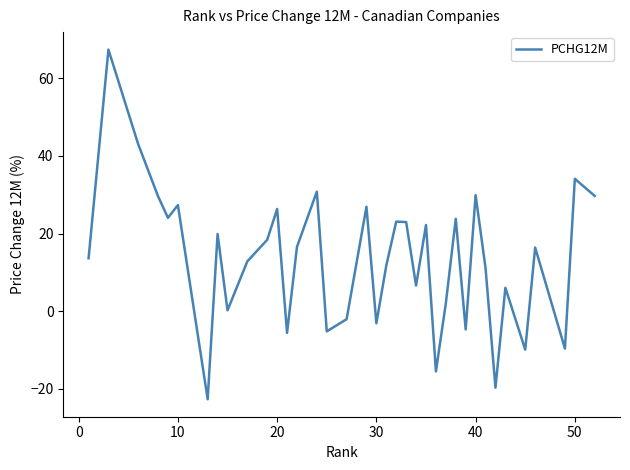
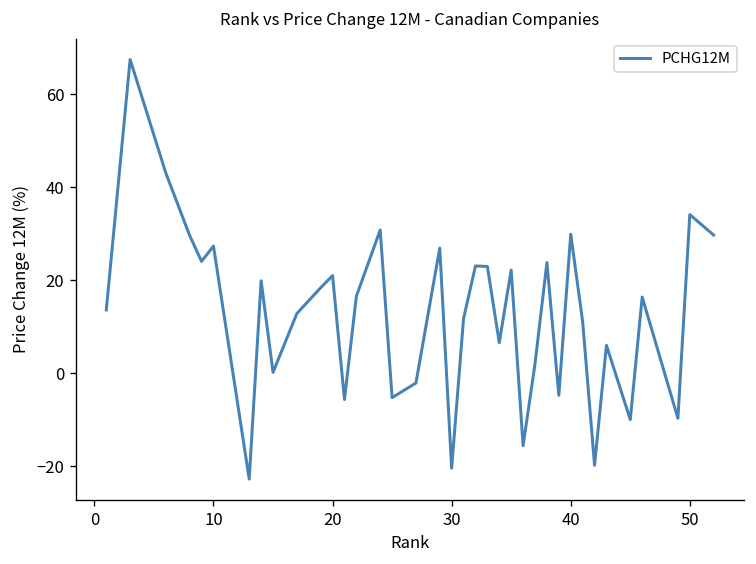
20: 26 -> 21
30: -3 -> -20
